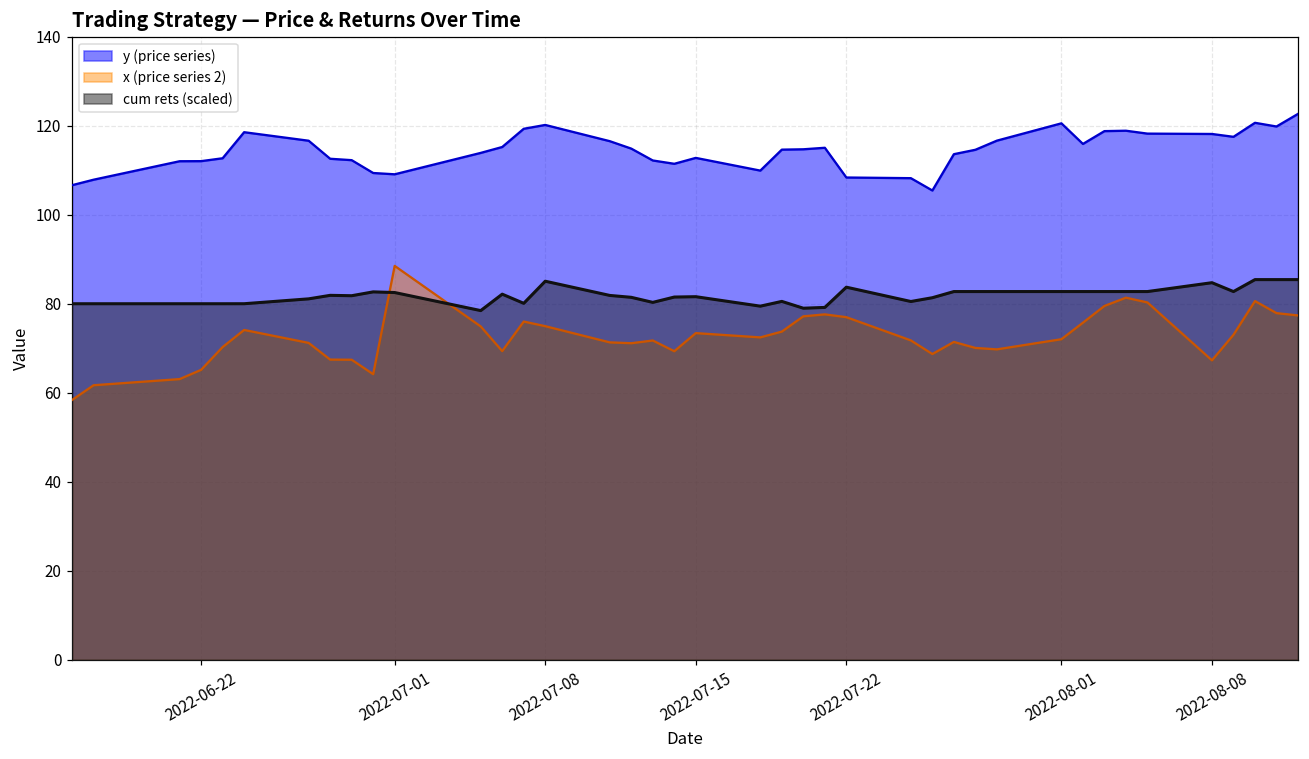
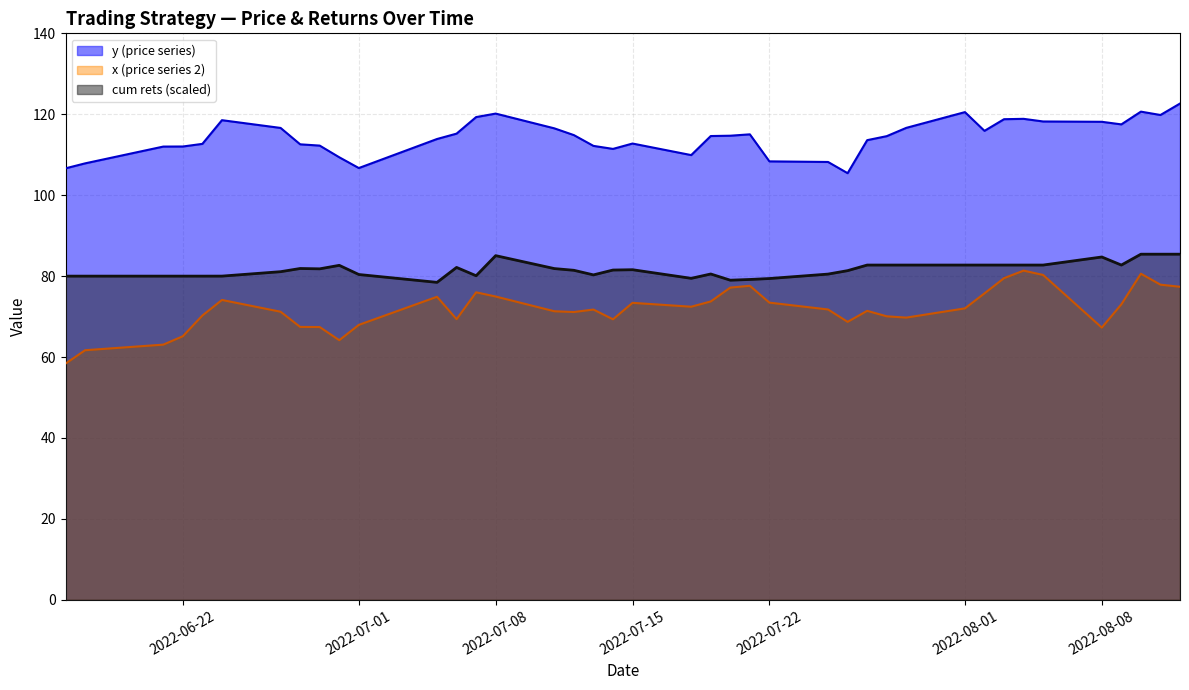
y (price series), 2022-07-01: 109 -> 107
x (price series 2), 2022-07-01: 89 -> 68
cum rets (scaled), 2022-07-01: 83 -> 80
x (price series 2), 2022-07-22: 77 -> 73
cum rets (scaled), 2022-07-22: 84 -> 79
